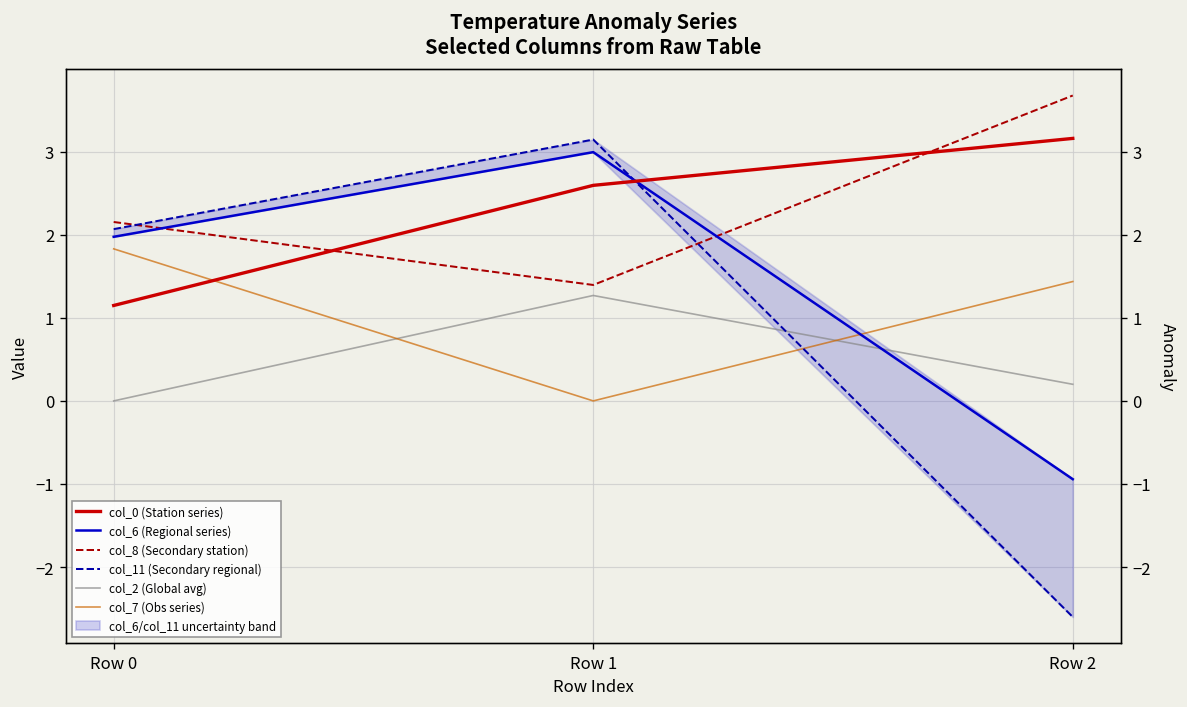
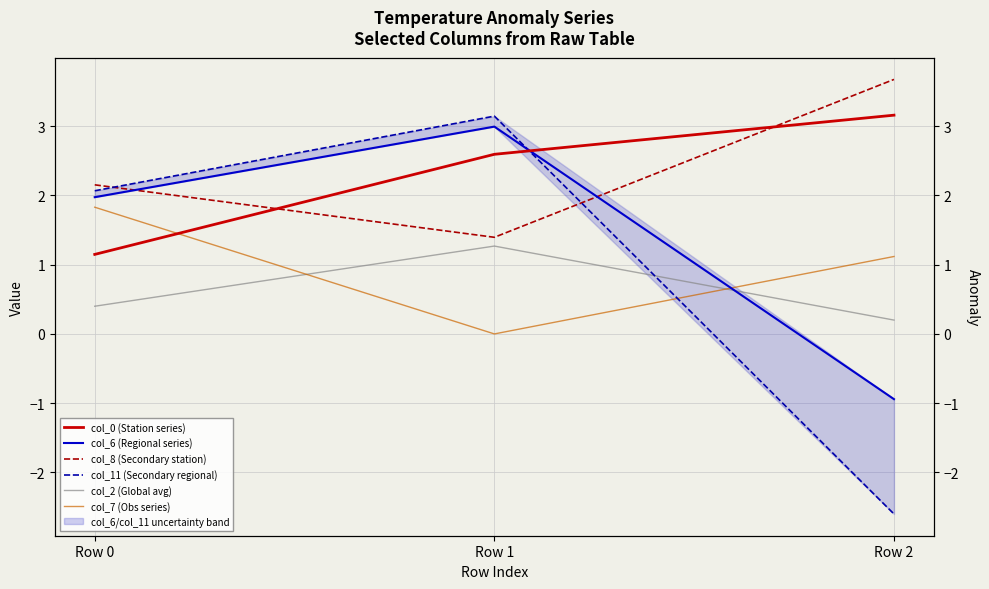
col_2 (Global avg), Row 0: 0.0 -> 0.4
col_7 (Obs series), Row 2: 1.4 -> 1.1
